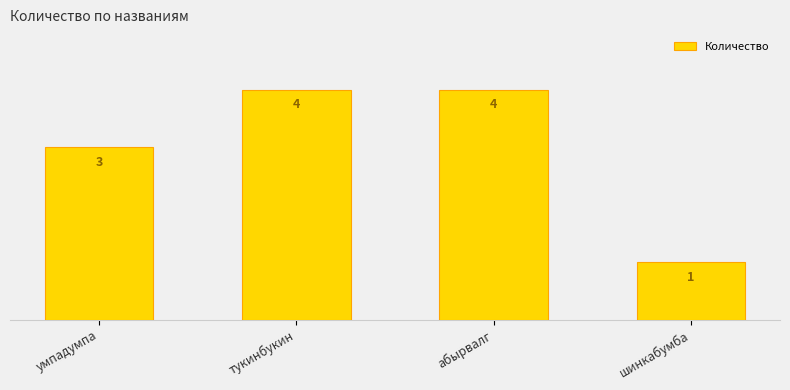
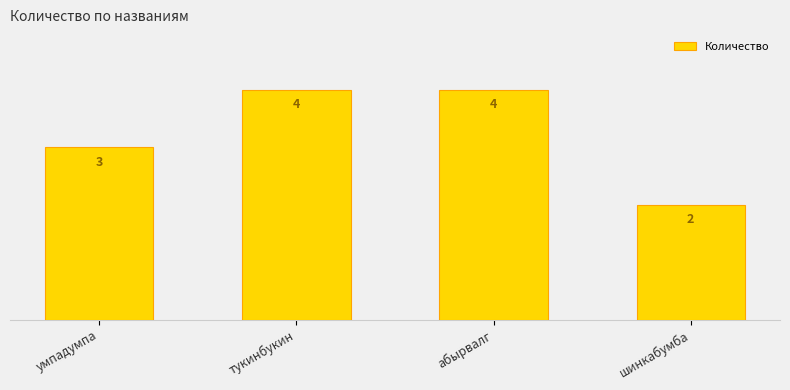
шинкабумба: 1 -> 2
